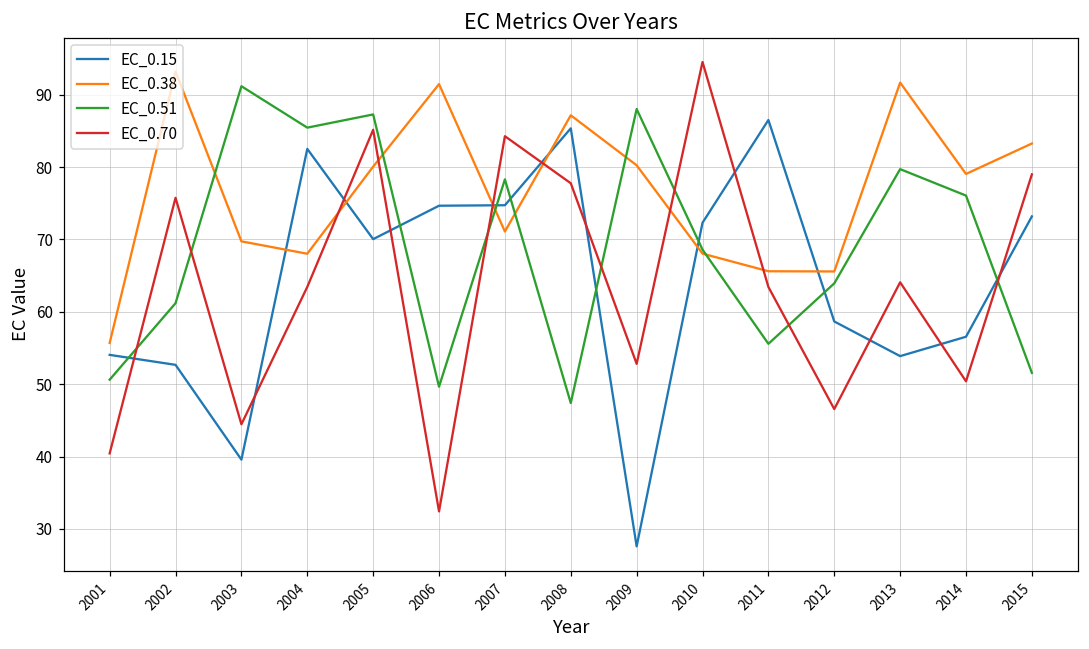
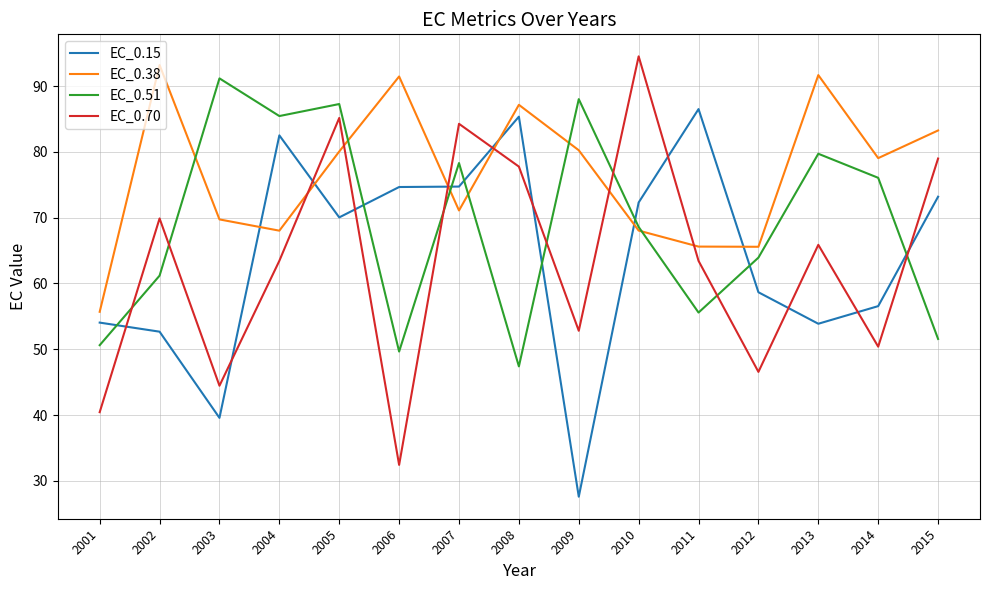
EC_0.70, 2002: 76 -> 70
EC_0.70, 2013: 64 -> 66
